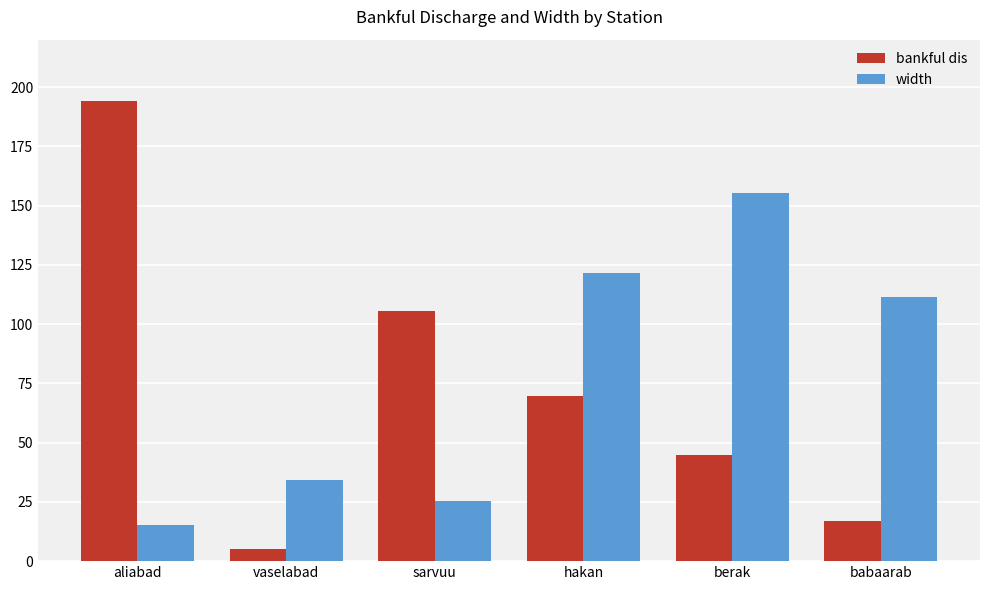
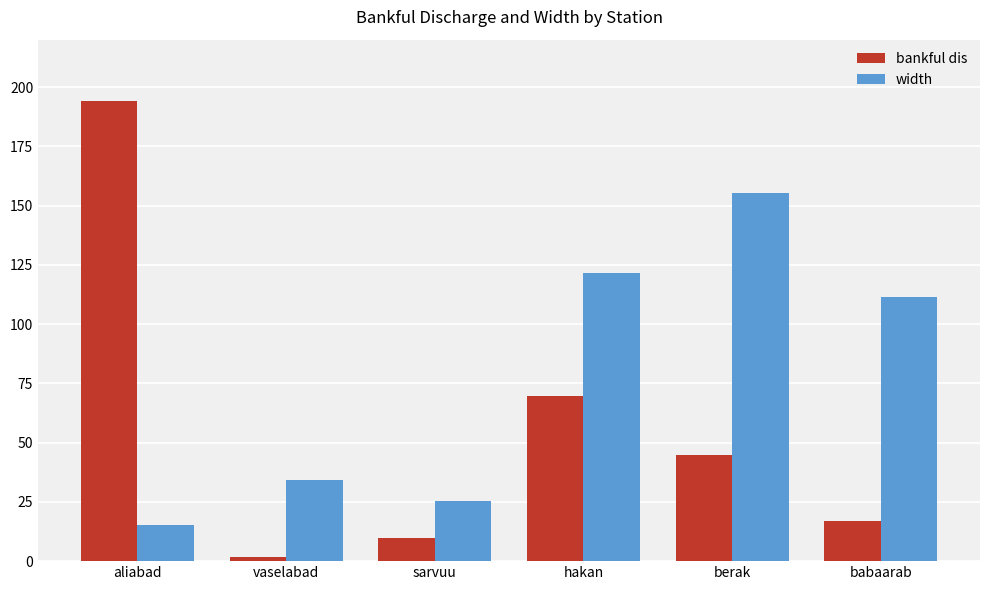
bankful dis, vaselabad: 5 -> 2
bankful dis, sarvuu: 106 -> 10
